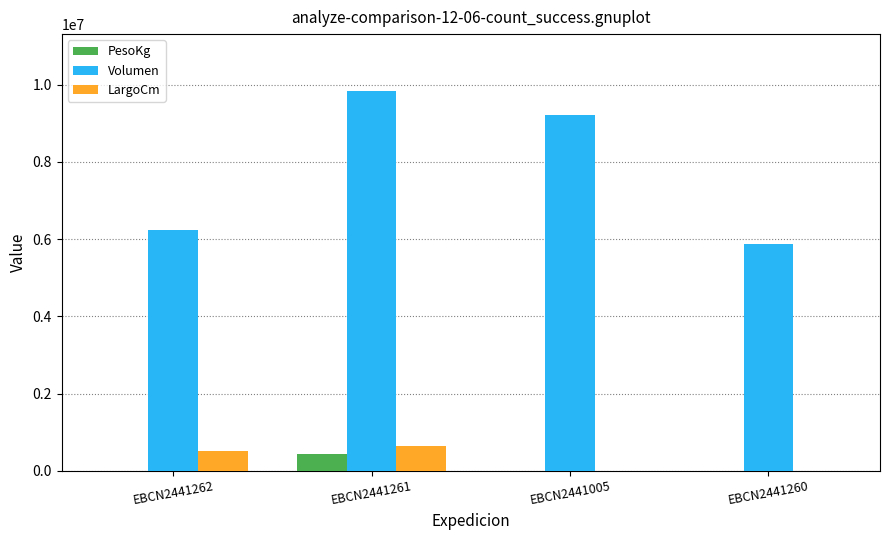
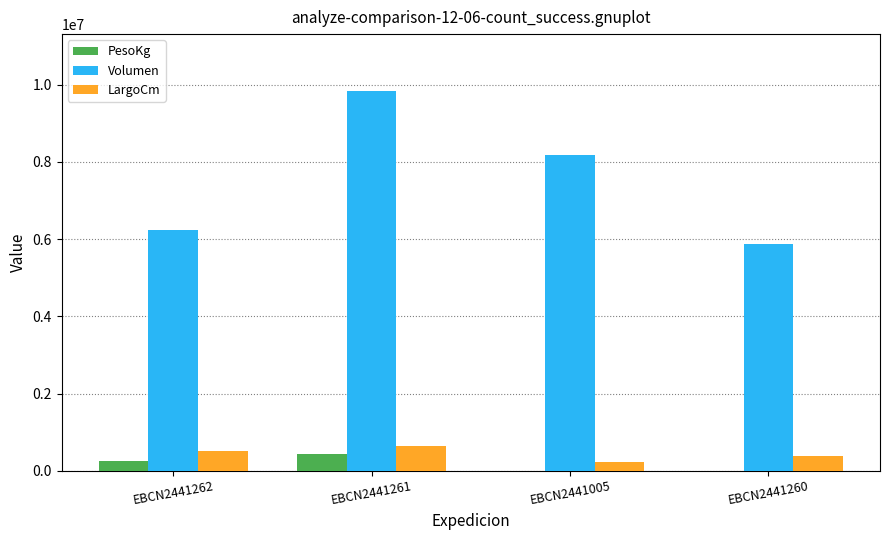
PesoKg, EBCN2441262: 0 -> 200000
Volumen, EBCN2441005: 9200000 -> 8200000
LargoCm, EBCN2441005: 0 -> 200000
LargoCm, EBCN2441260: 0 -> 400000
